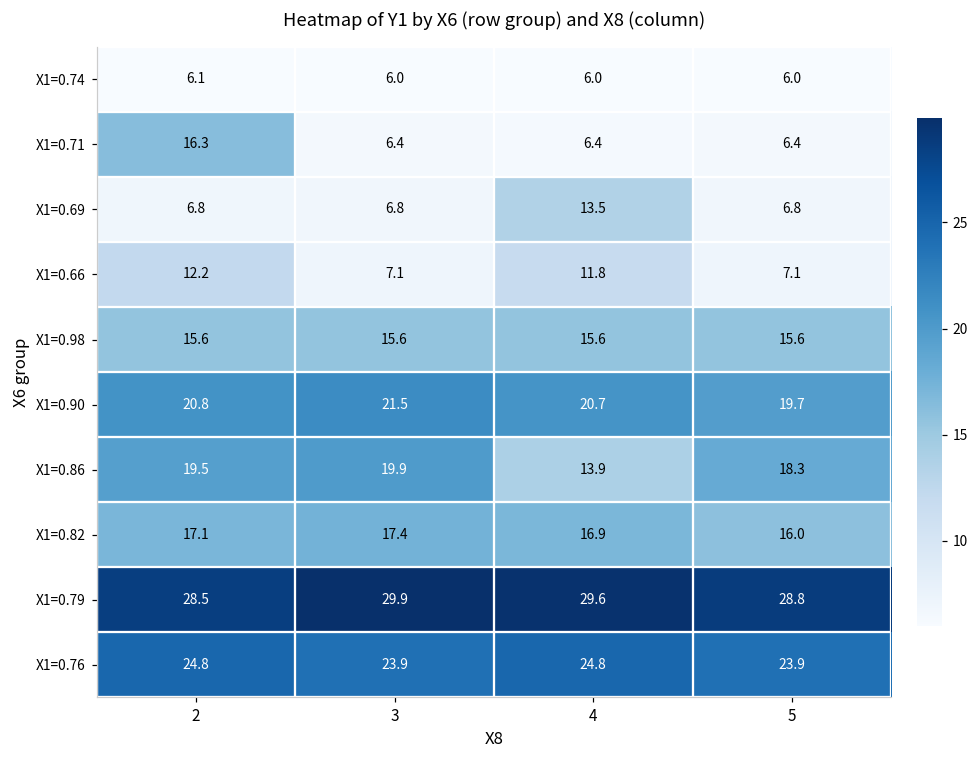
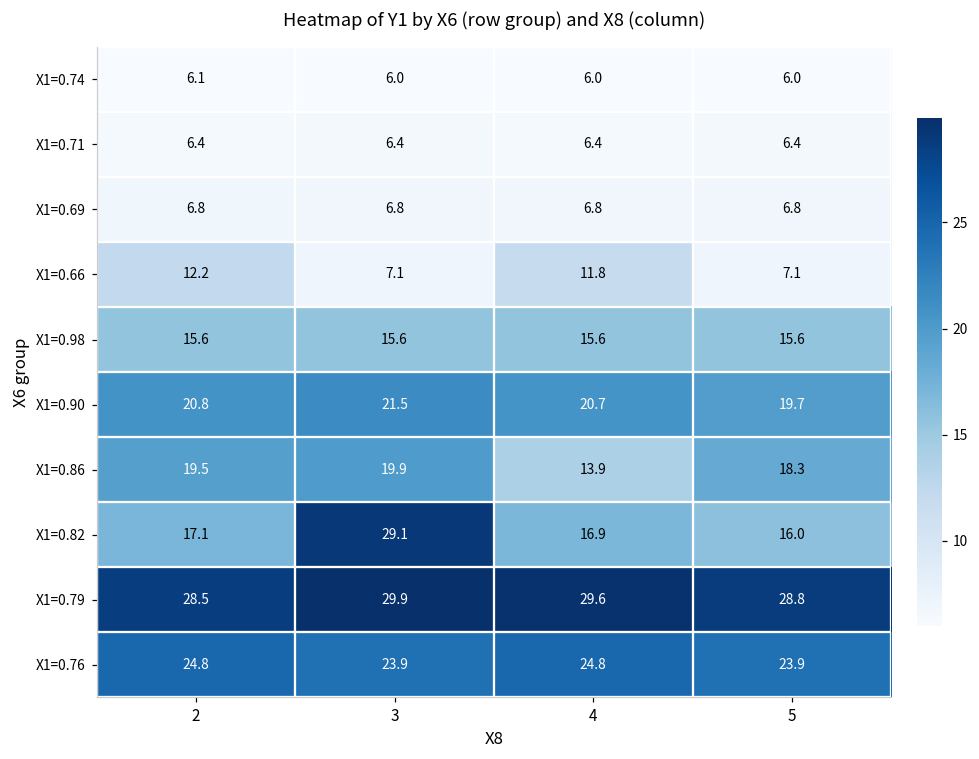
X1=0.71, 2: 16.3 -> 6.4
X1=0.69, 4: 13.5 -> 6.8
X1=0.82, 3: 17.4 -> 29.1
